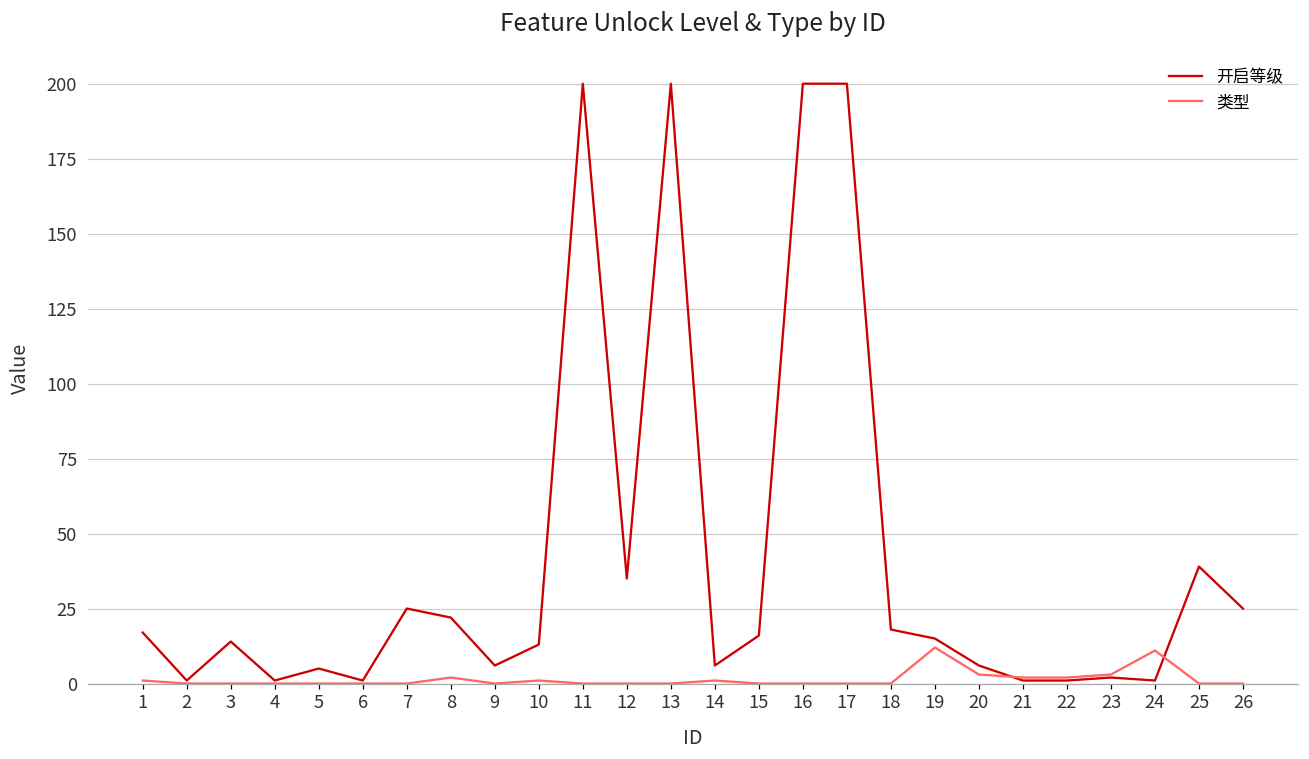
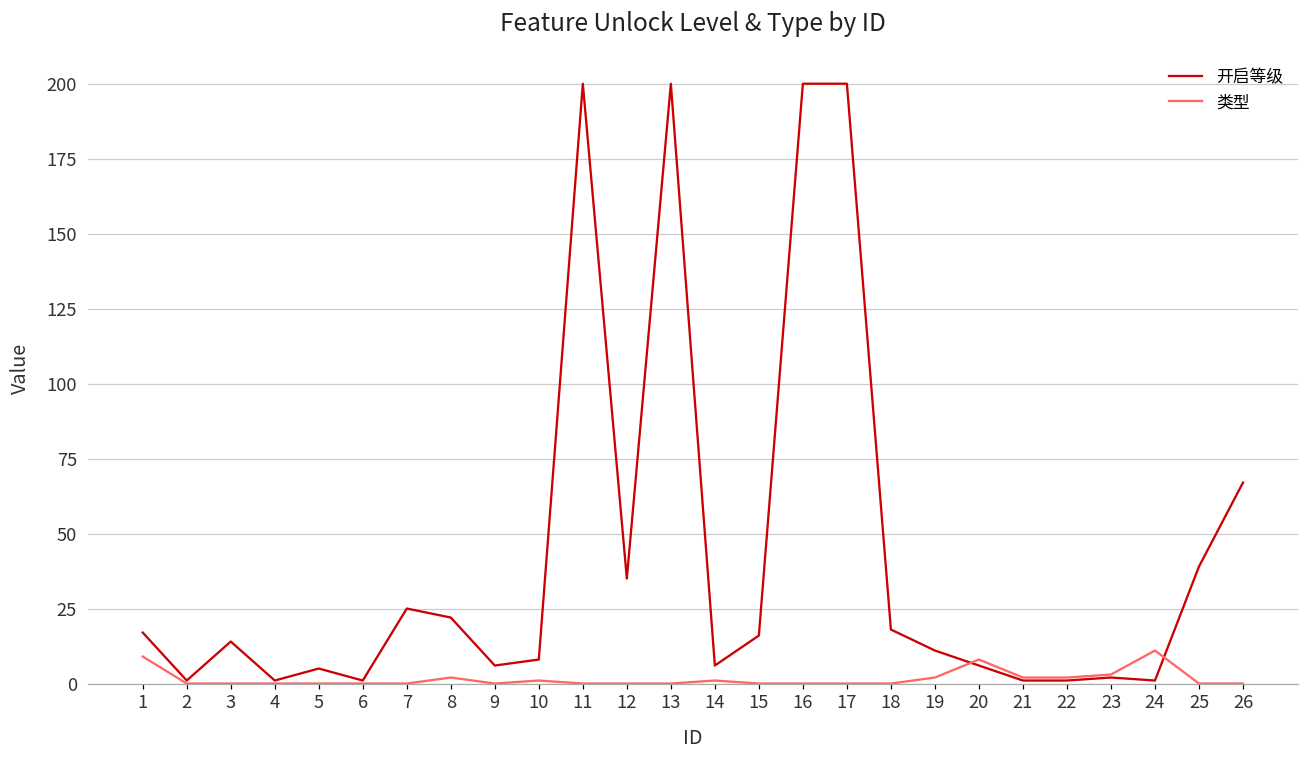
类型, 1: 1 -> 9
开启等级, 10: 13 -> 8
开启等级, 19: 15 -> 11
类型, 19: 12 -> 2
类型, 20: 3 -> 8
开启等级, 26: 25 -> 67
